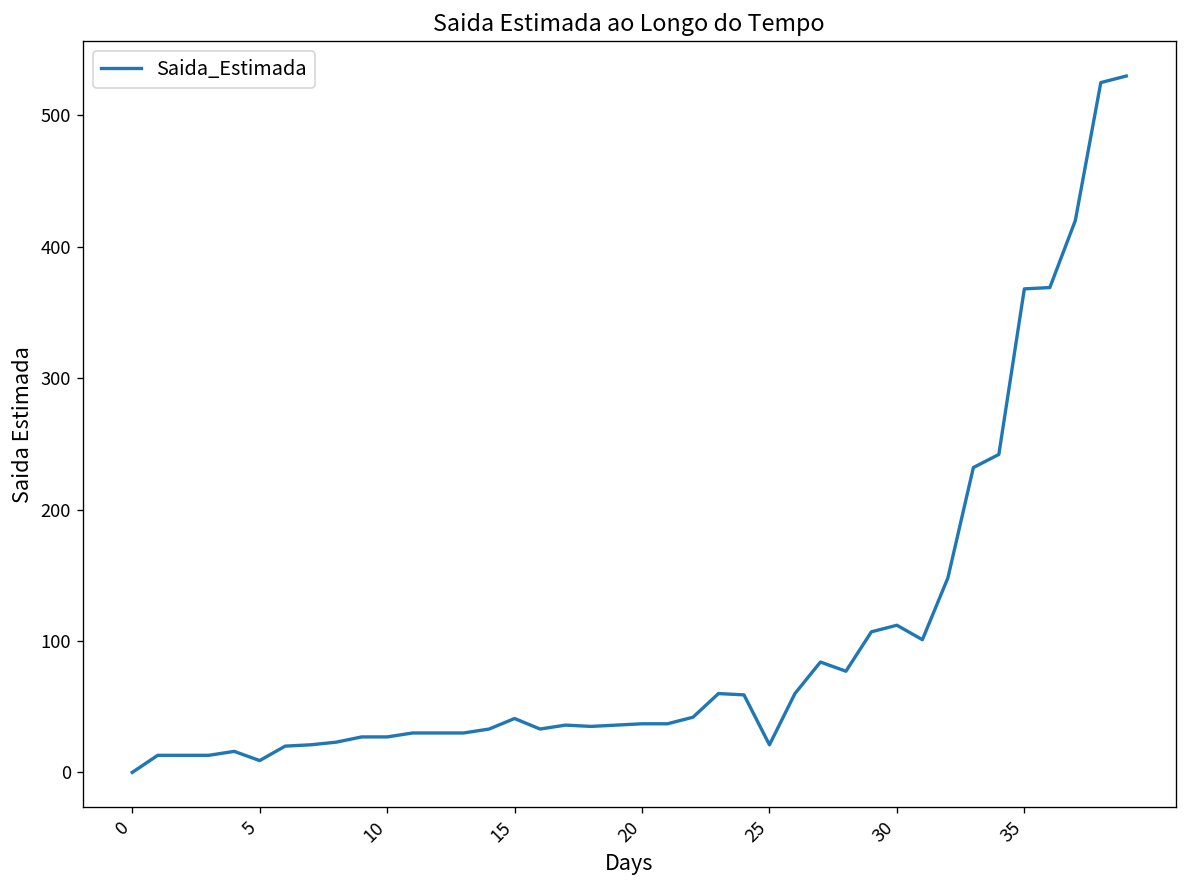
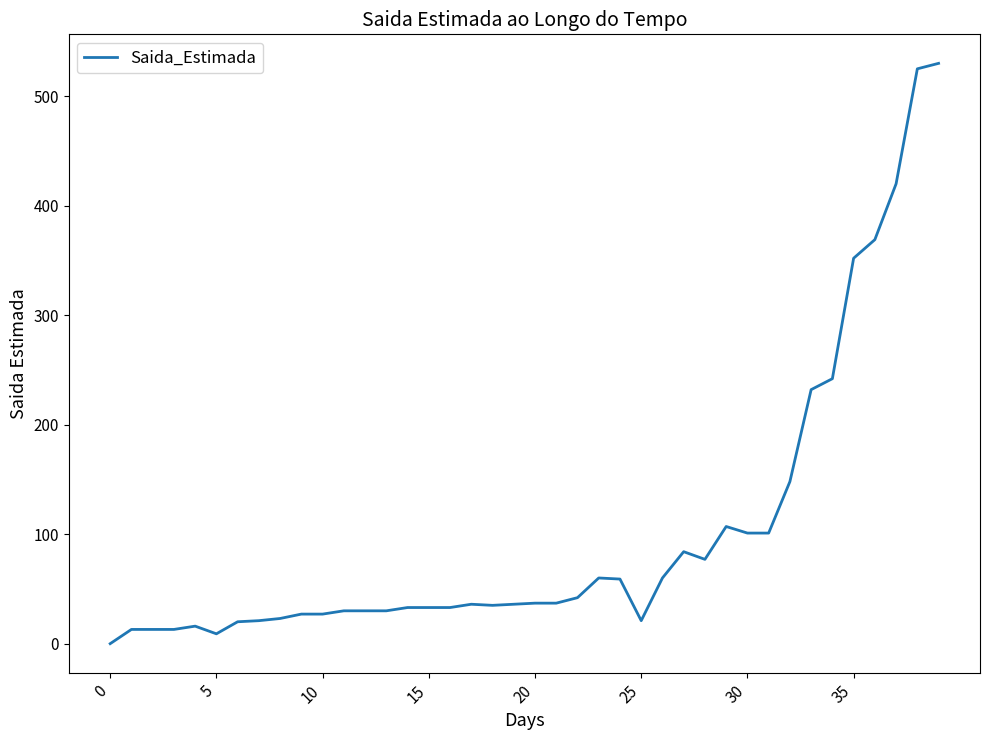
15: 41 -> 33
30: 112 -> 101
35: 368 -> 352
